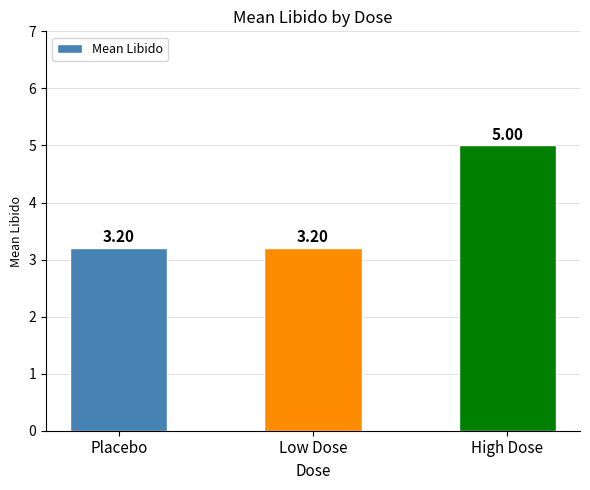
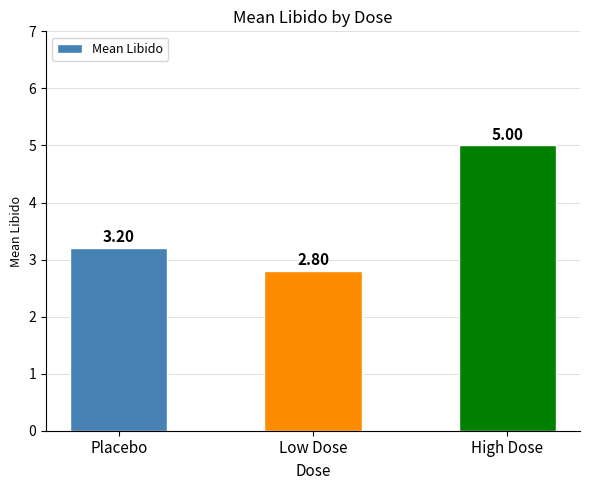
Low Dose: 3.20 -> 2.80
